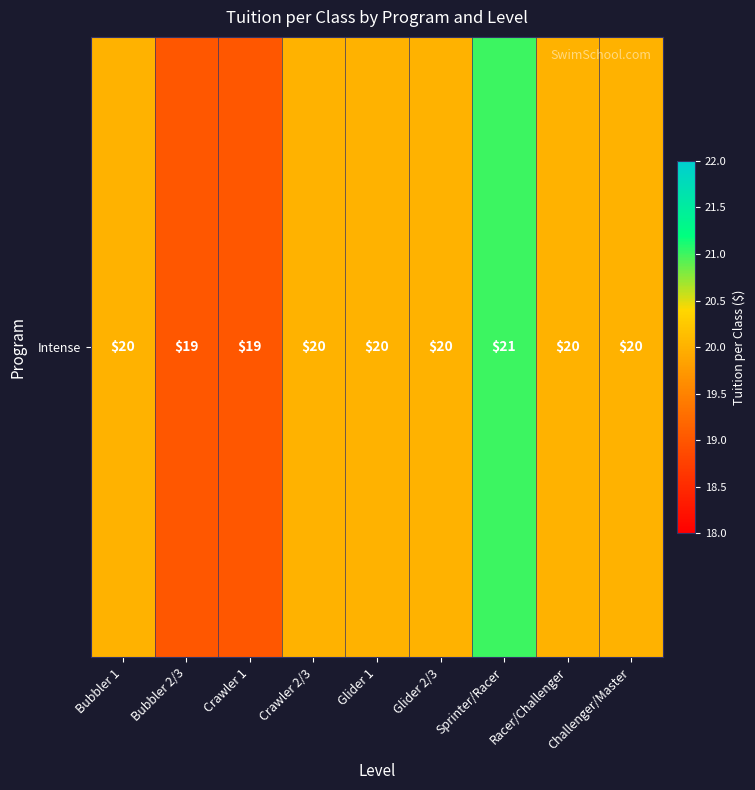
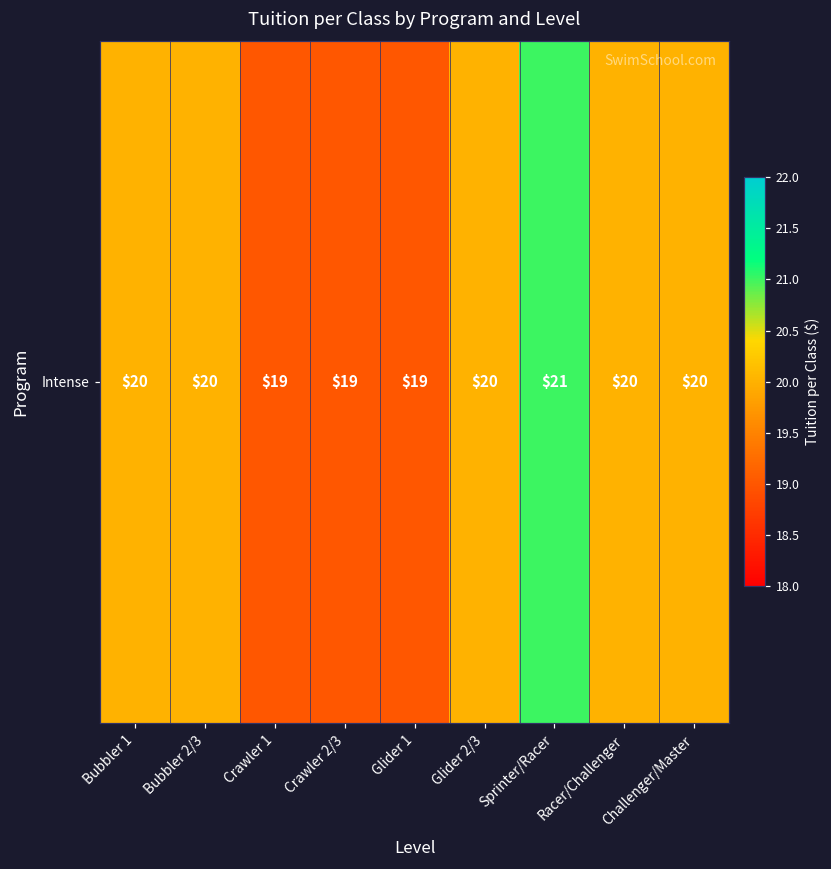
Intense, Bubbler 2/3: $19 -> $20
Intense, Crawler 2/3: $20 -> $19
Intense, Glider 1: $20 -> $19
